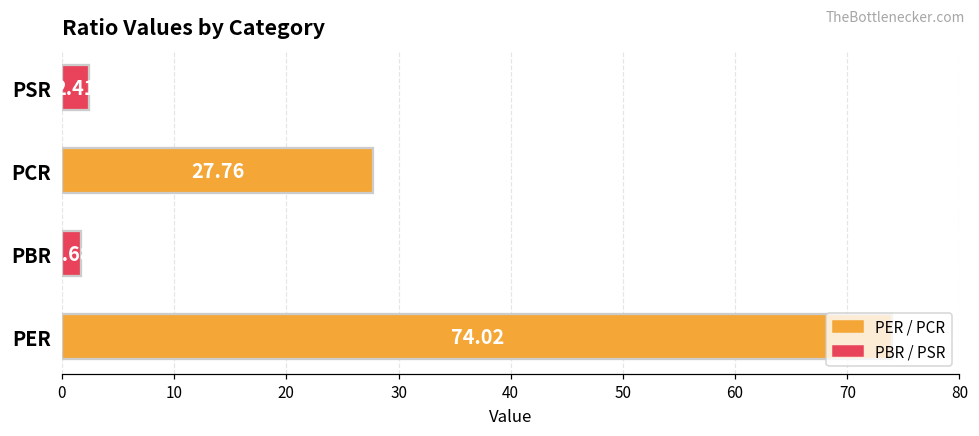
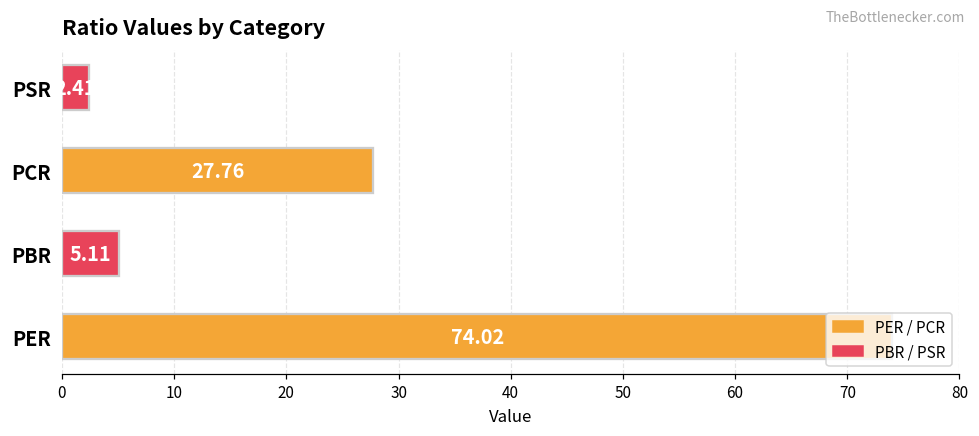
PBR: 1.7 -> 5.1
